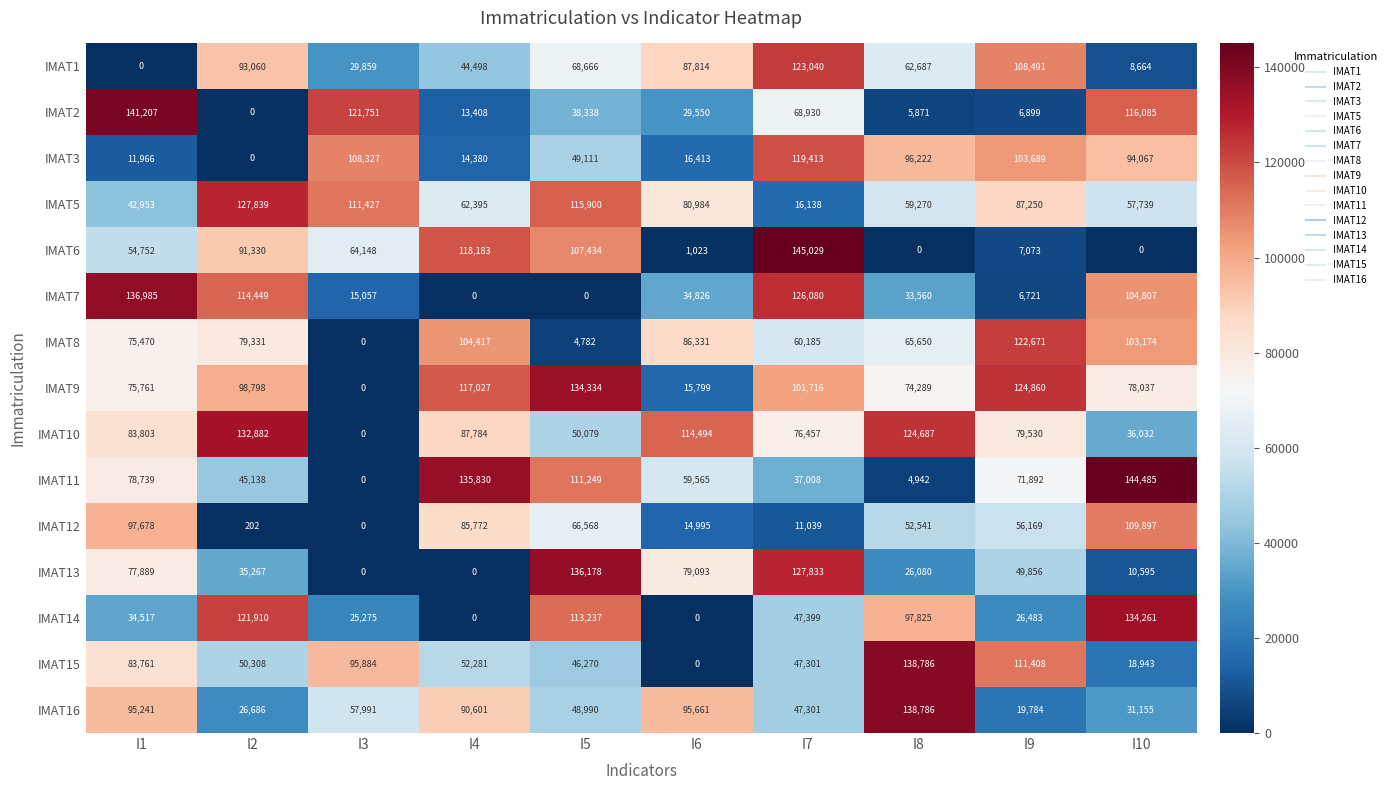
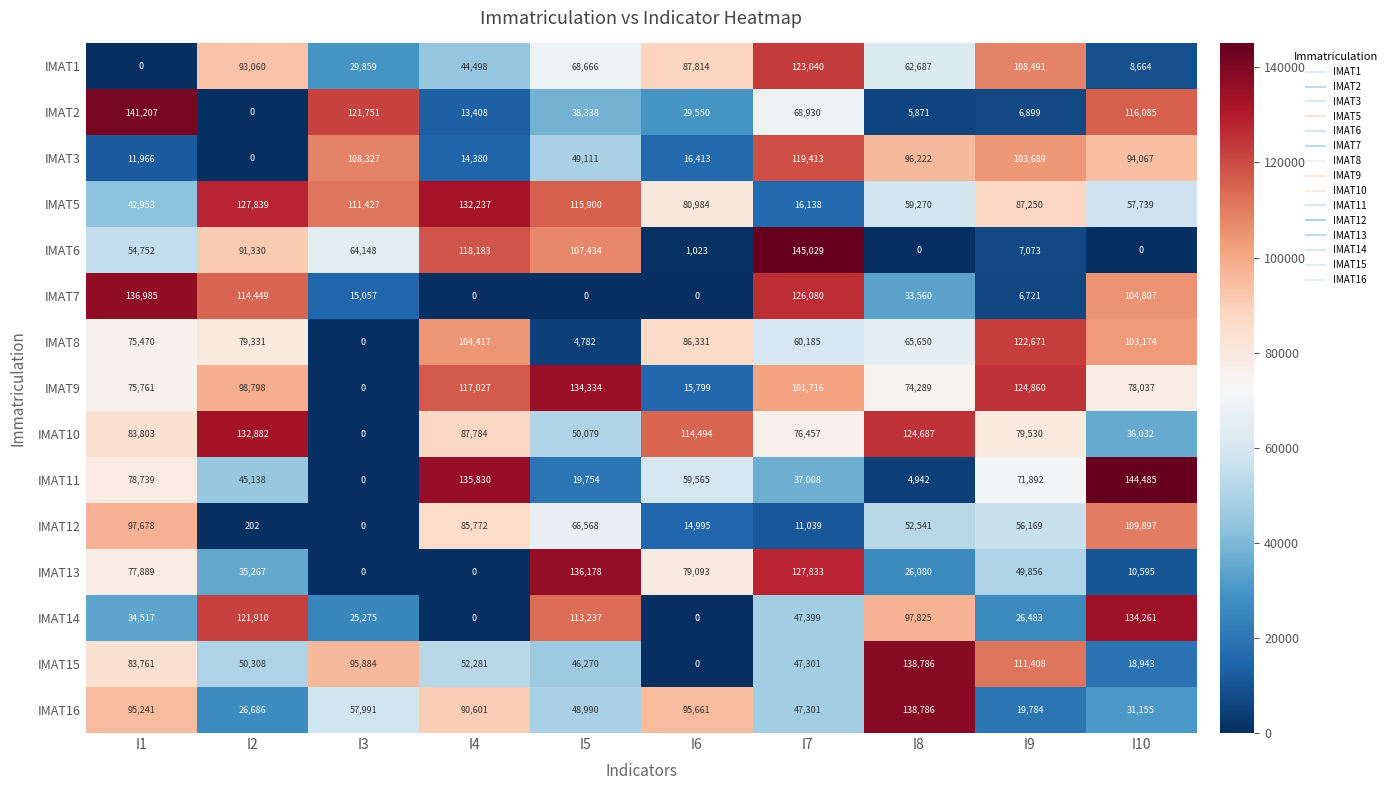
IMAT5, I4: 62,395 -> 132,237
IMAT7, I6: 34,826 -> 0
IMAT11, I5: 111,249 -> 19,754
